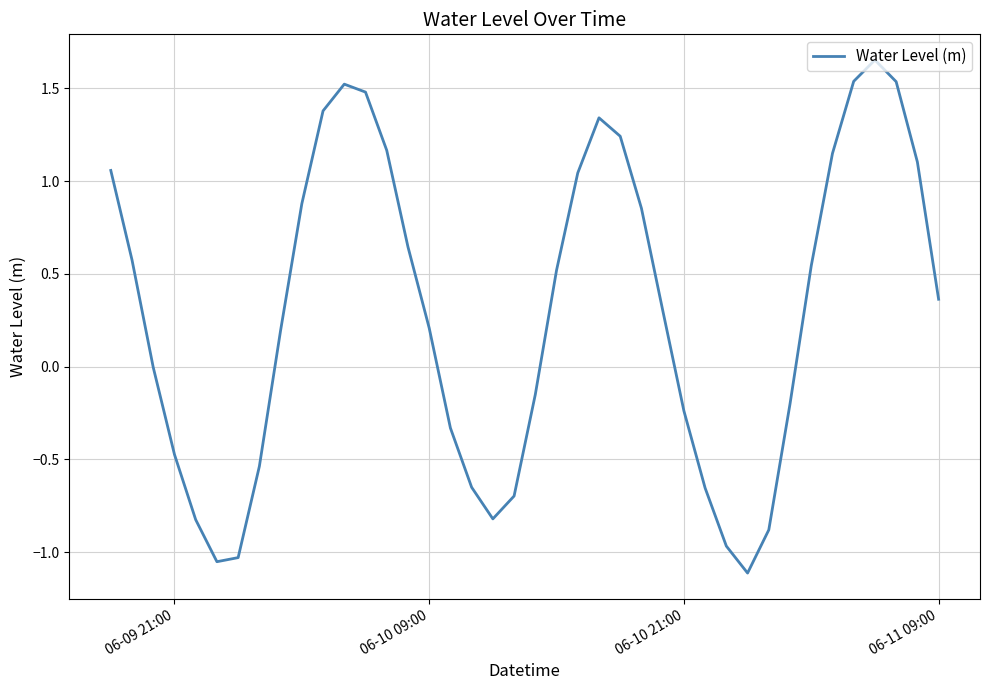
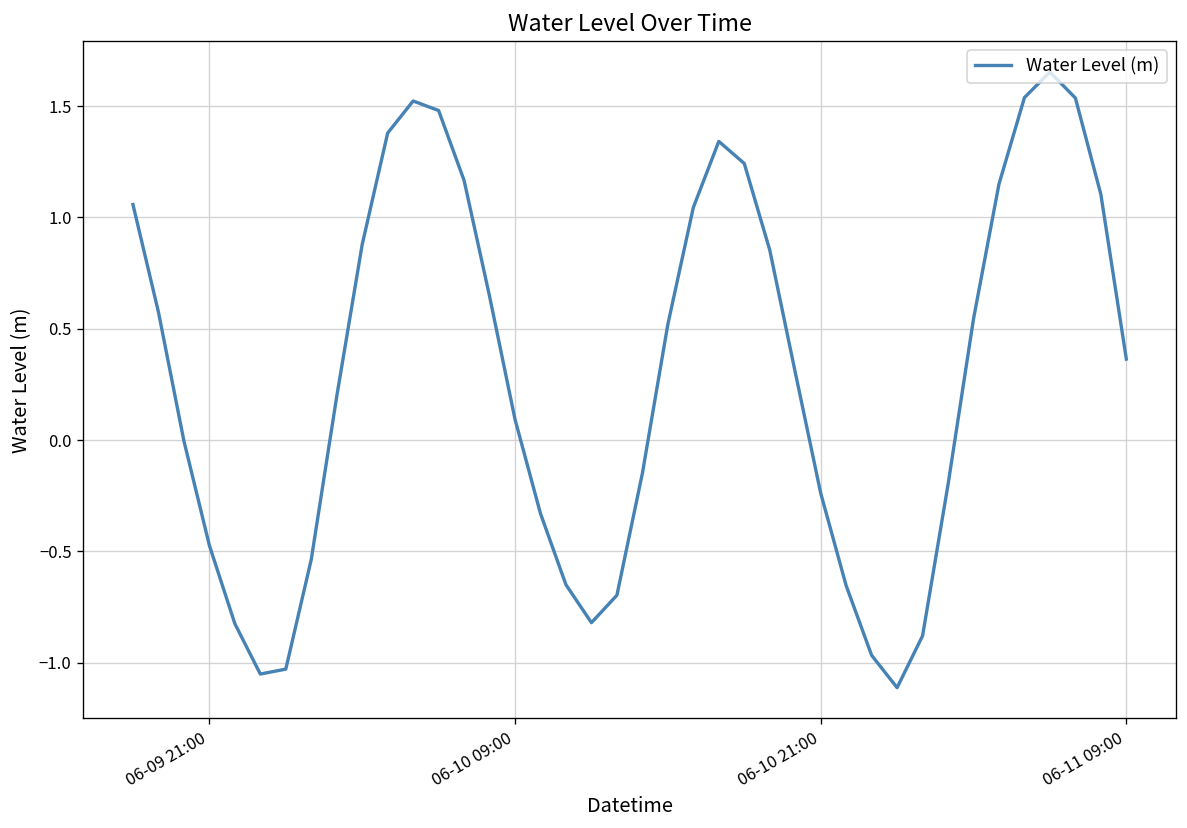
06-10 09:00: 0.21 -> 0.09
